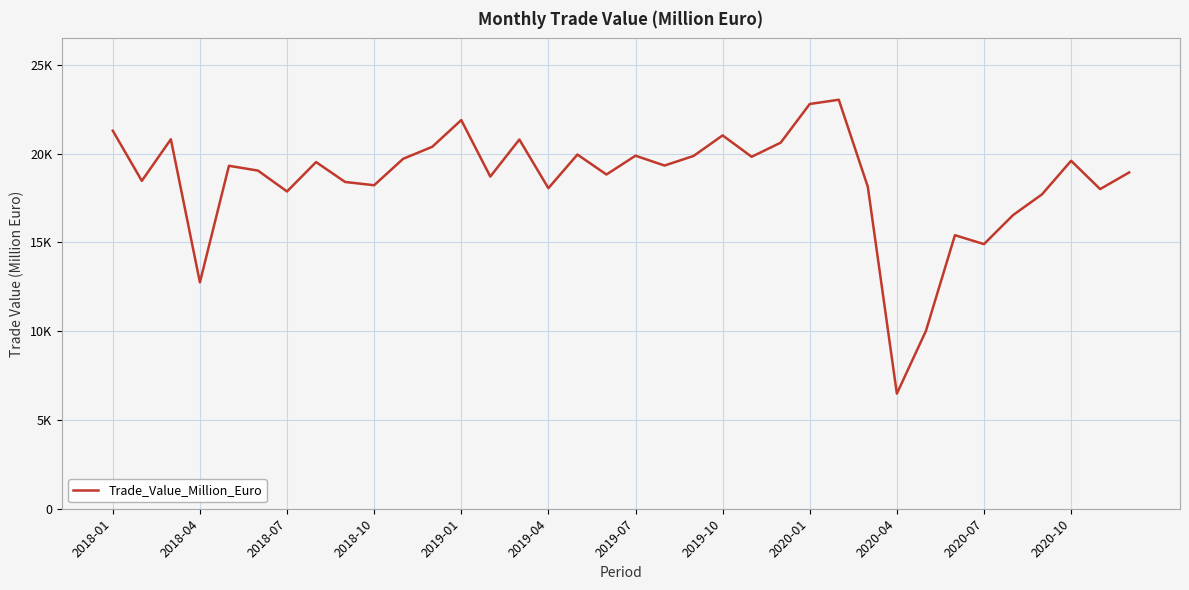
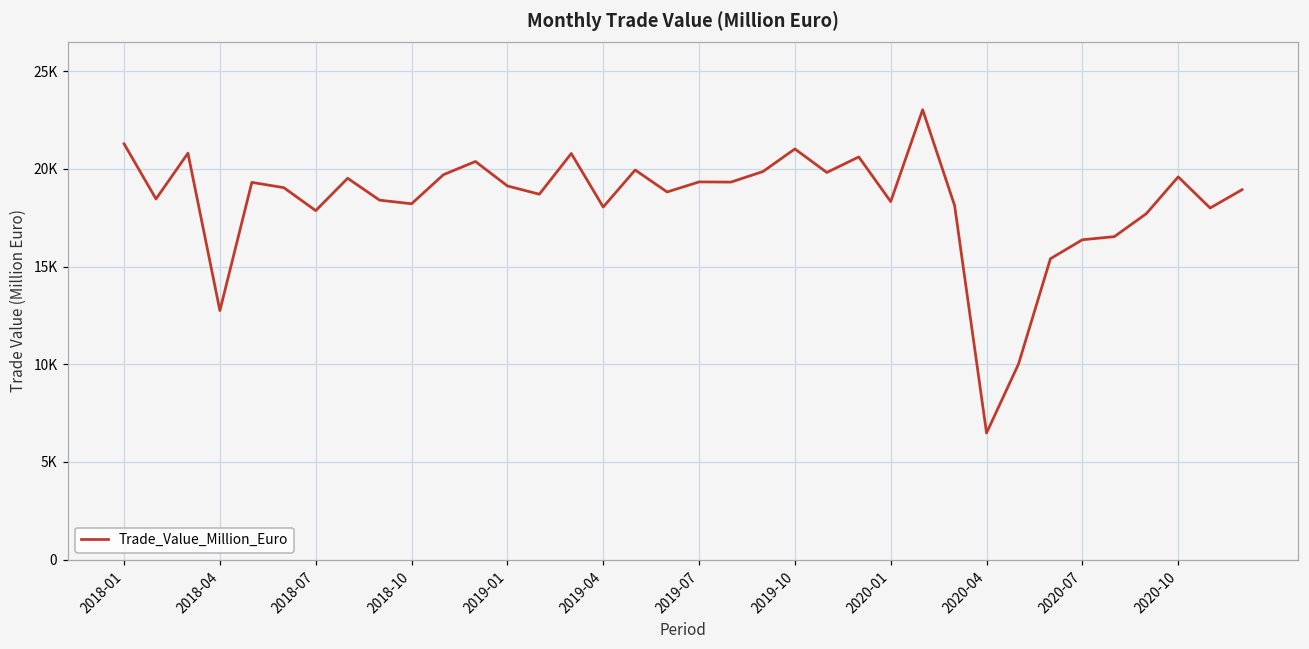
2019-01: 21900 -> 19100
2019-07: 19900 -> 19300
2020-01: 22800 -> 18300
2020-07: 14900 -> 16400
